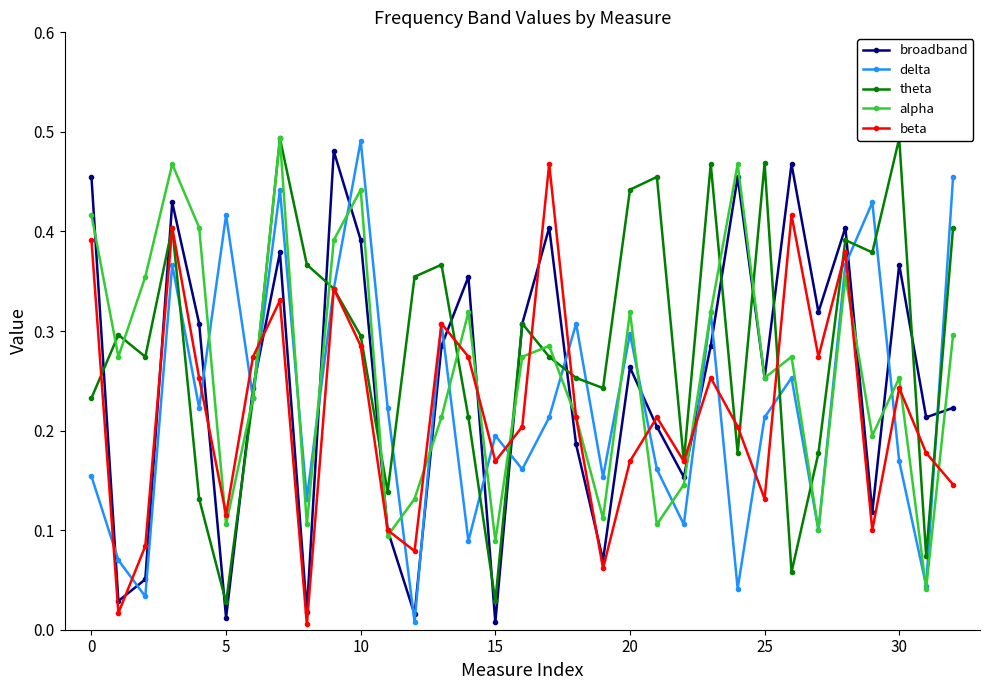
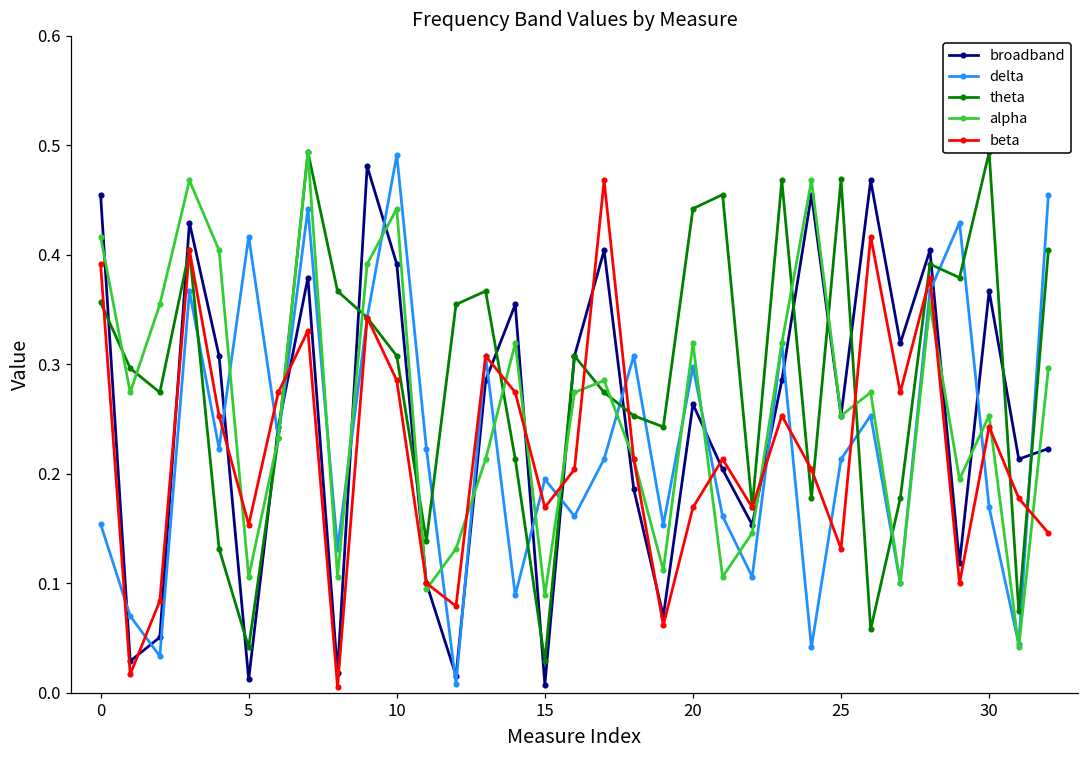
theta, 0: 0.23 -> 0.36
theta, 5: 0.03 -> 0.04
beta, 5: 0.12 -> 0.15
theta, 10: 0.30 -> 0.31
